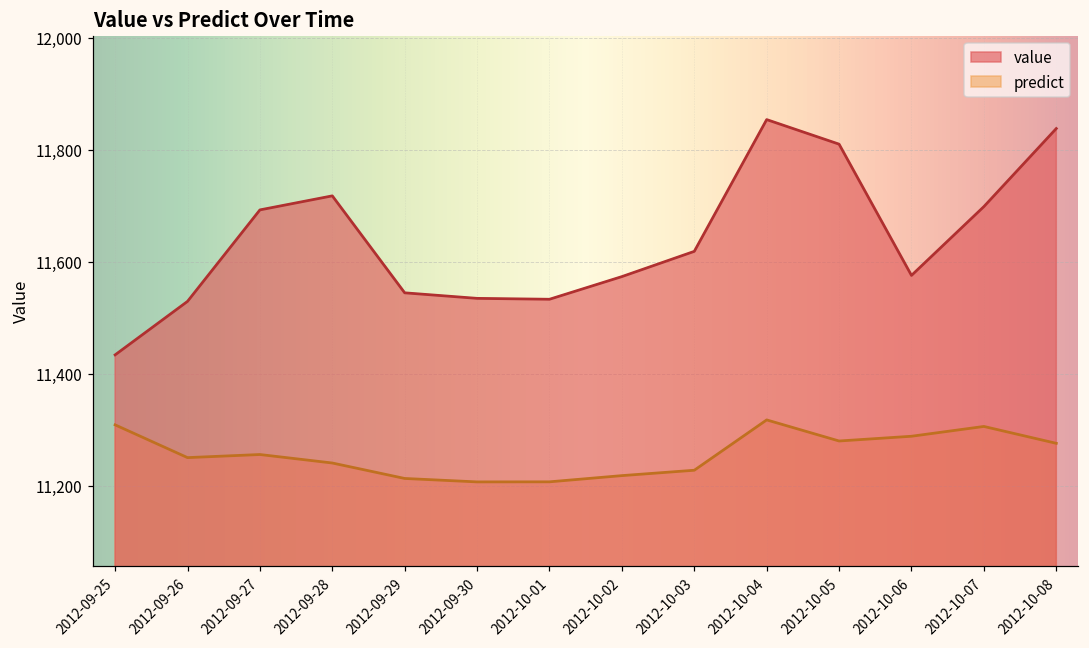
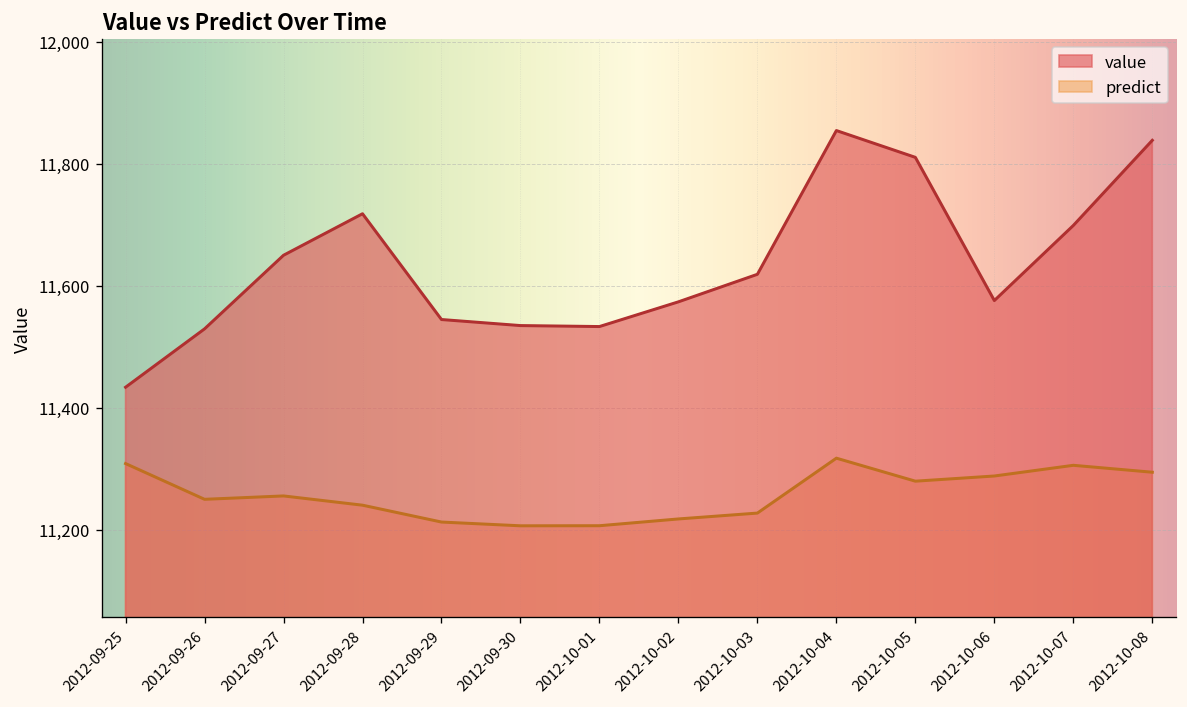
value, 2012-09-27: 11,690 -> 11,650
predict, 2012-10-08: 11,280 -> 11,290
